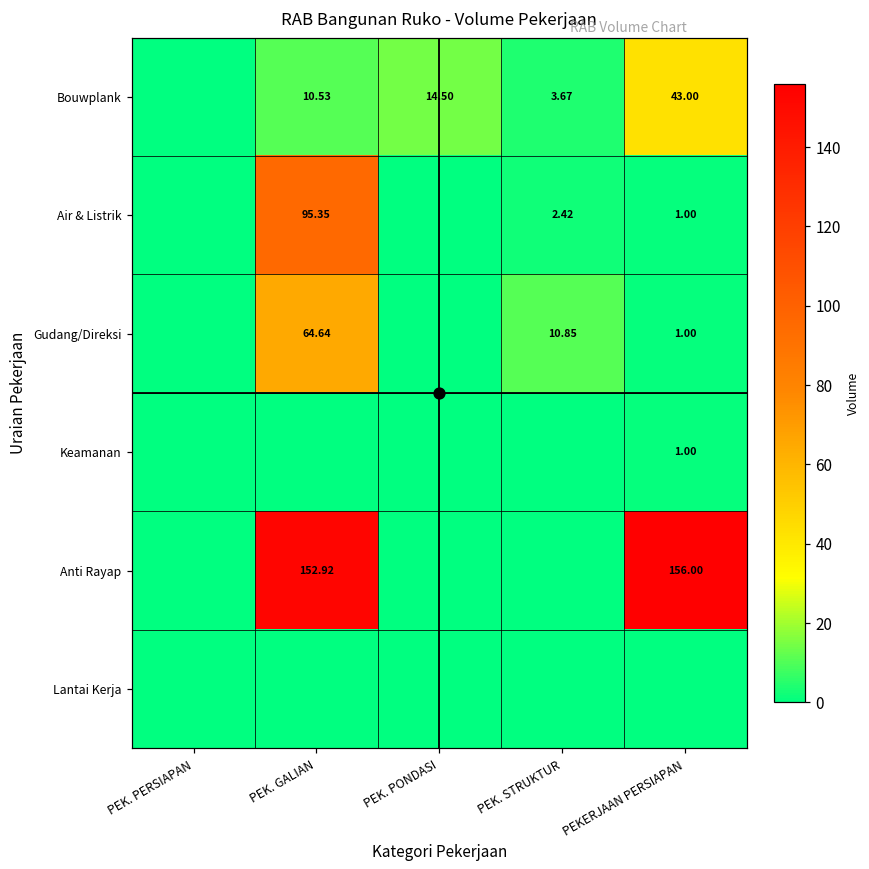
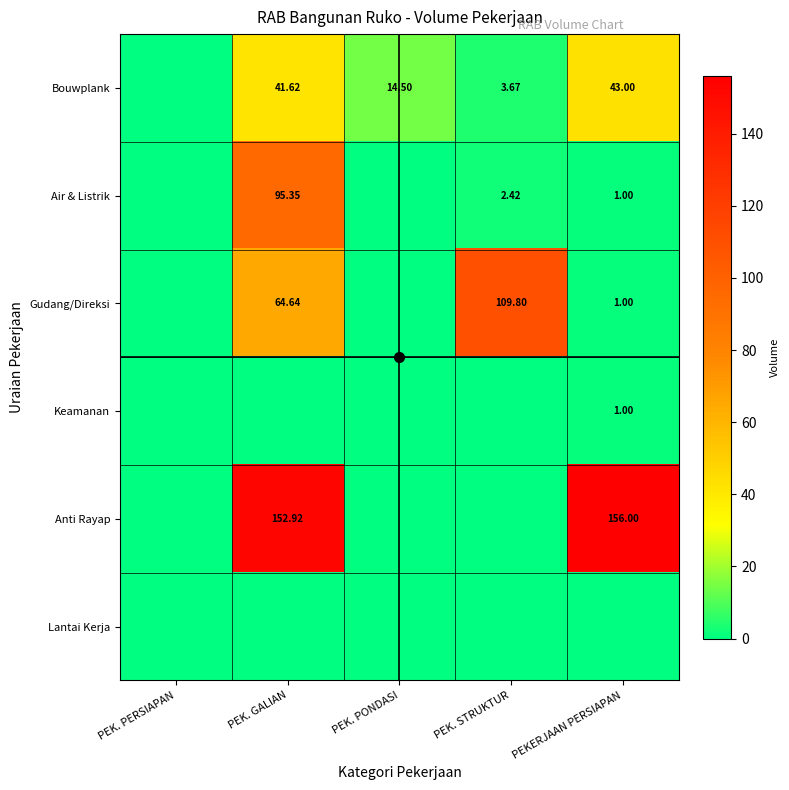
Bouwplank, PEK. GALIAN: 10.53 -> 41.62
Gudang/Direksi, PEK. STRUKTUR: 10.85 -> 109.80
